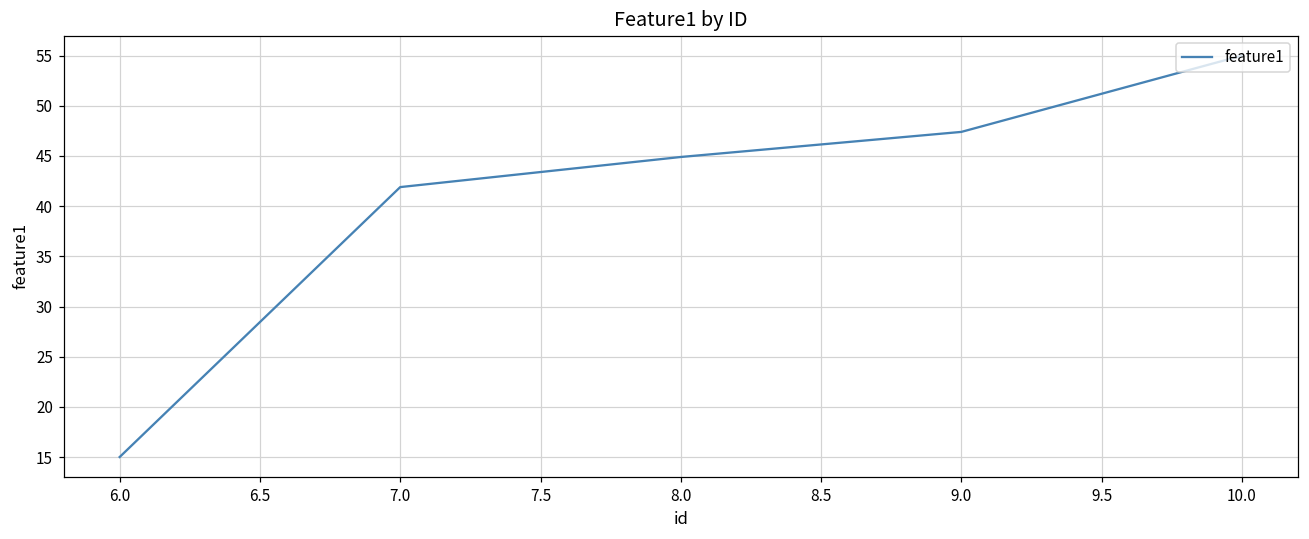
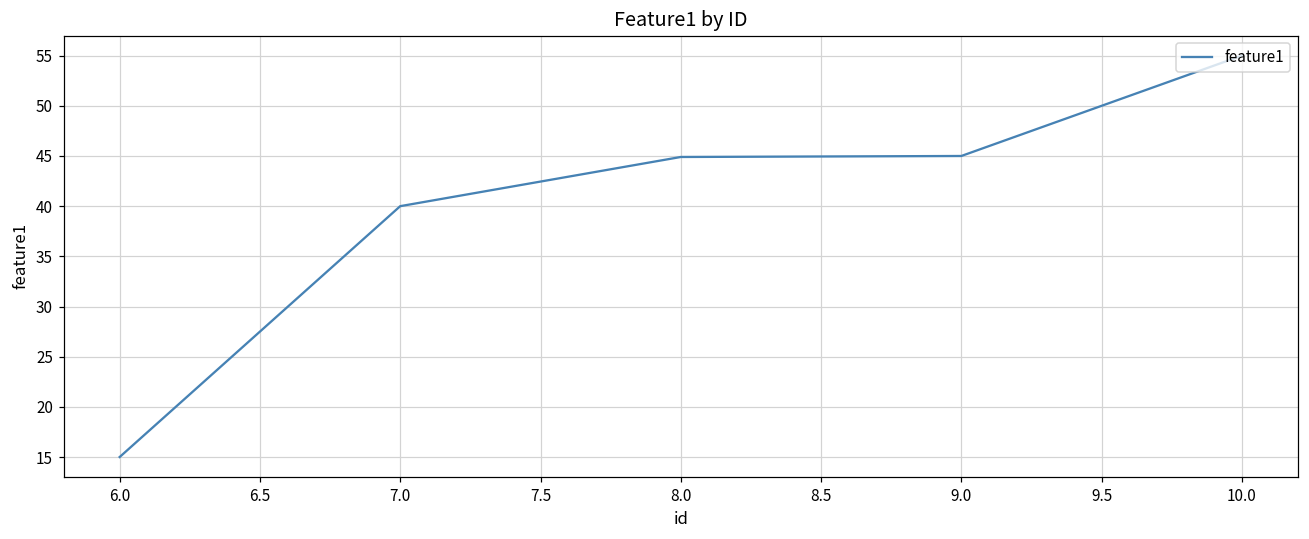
7.0: 42 -> 40
9.0: 47 -> 45
